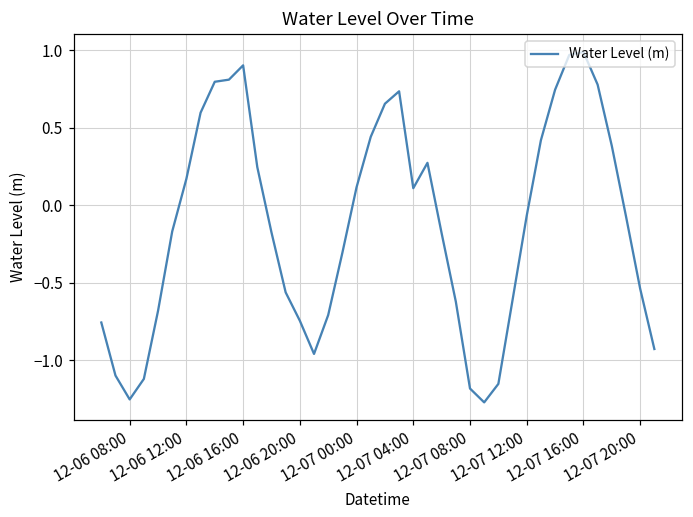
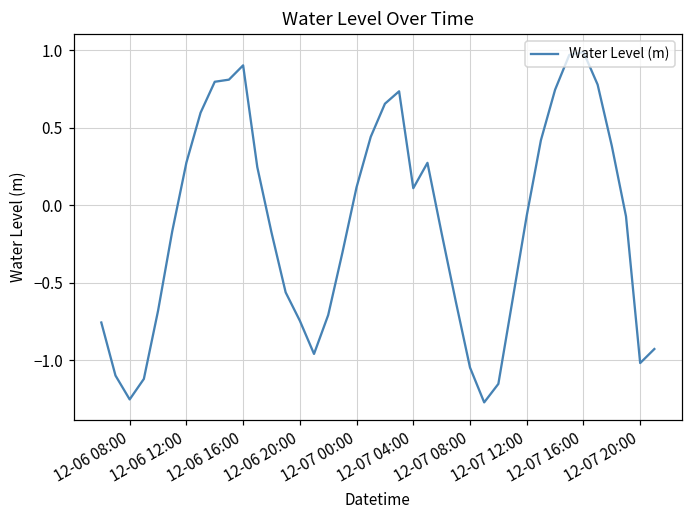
12-06 12:00: 0.17 -> 0.28
12-07 08:00: -1.18 -> -1.05
12-07 20:00: -0.54 -> -1.02
